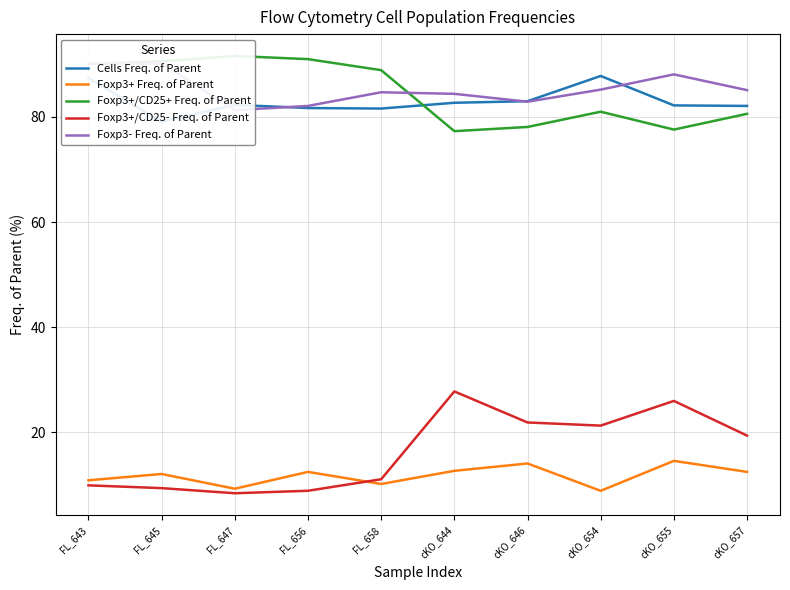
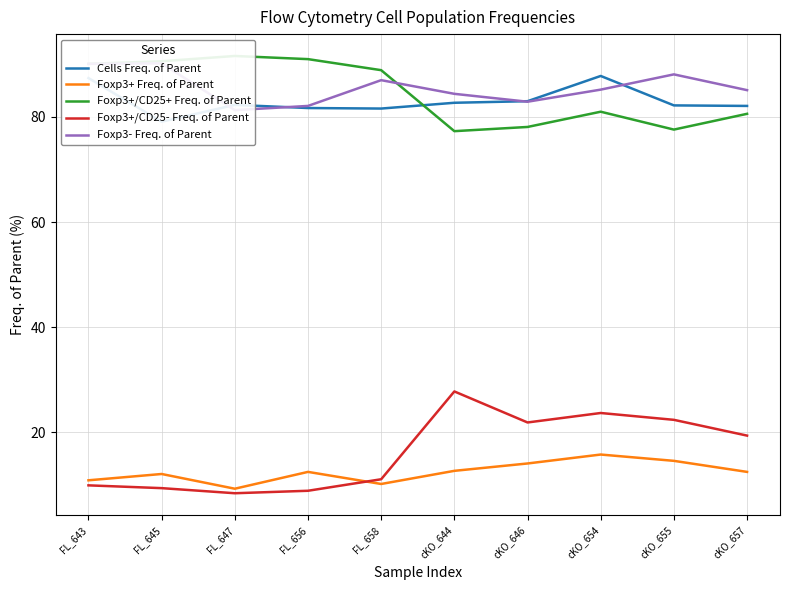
Foxp3- Freq. of Parent, FL_658: 85 -> 87
Foxp3+ Freq. of Parent, cKO_654: 9 -> 16
Foxp3+/CD25- Freq. of Parent, cKO_654: 21 -> 24
Foxp3+/CD25- Freq. of Parent, cKO_655: 26 -> 22
